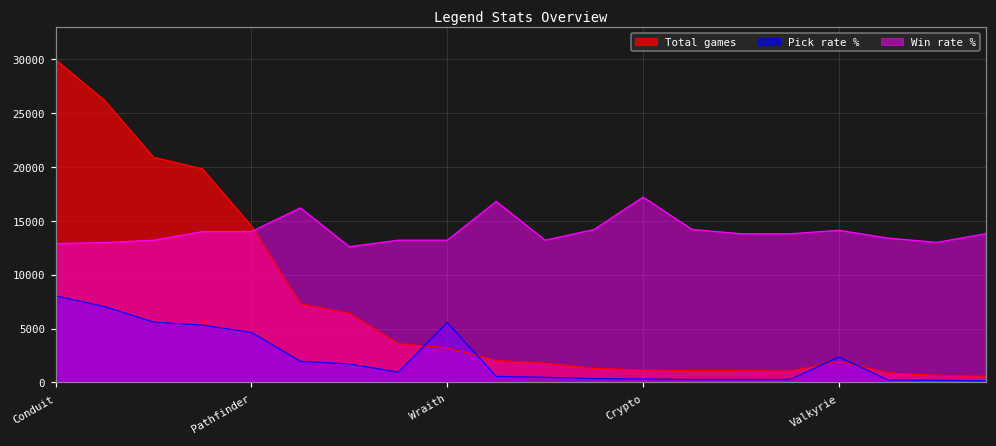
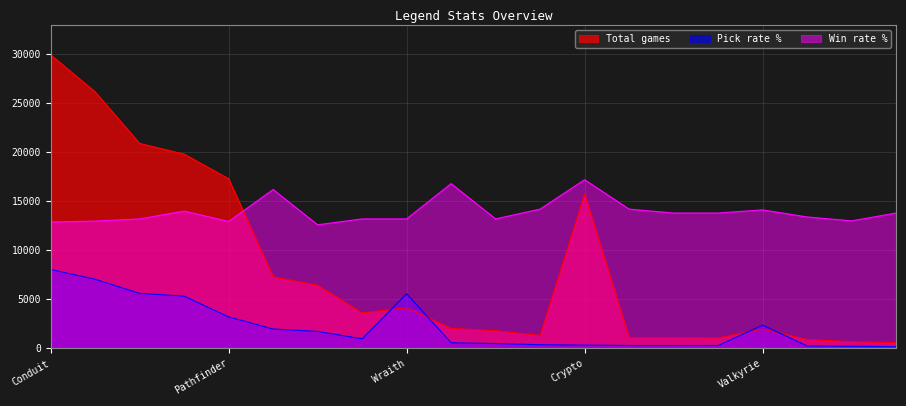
Total games, Pathfinder: 15000 -> 17000
Pick rate %, Pathfinder: 5000 -> 3000
Win rate %, Pathfinder: 14000 -> 13000
Total games, Wraith: 3000 -> 4000
Total games, Crypto: 1000 -> 16000
